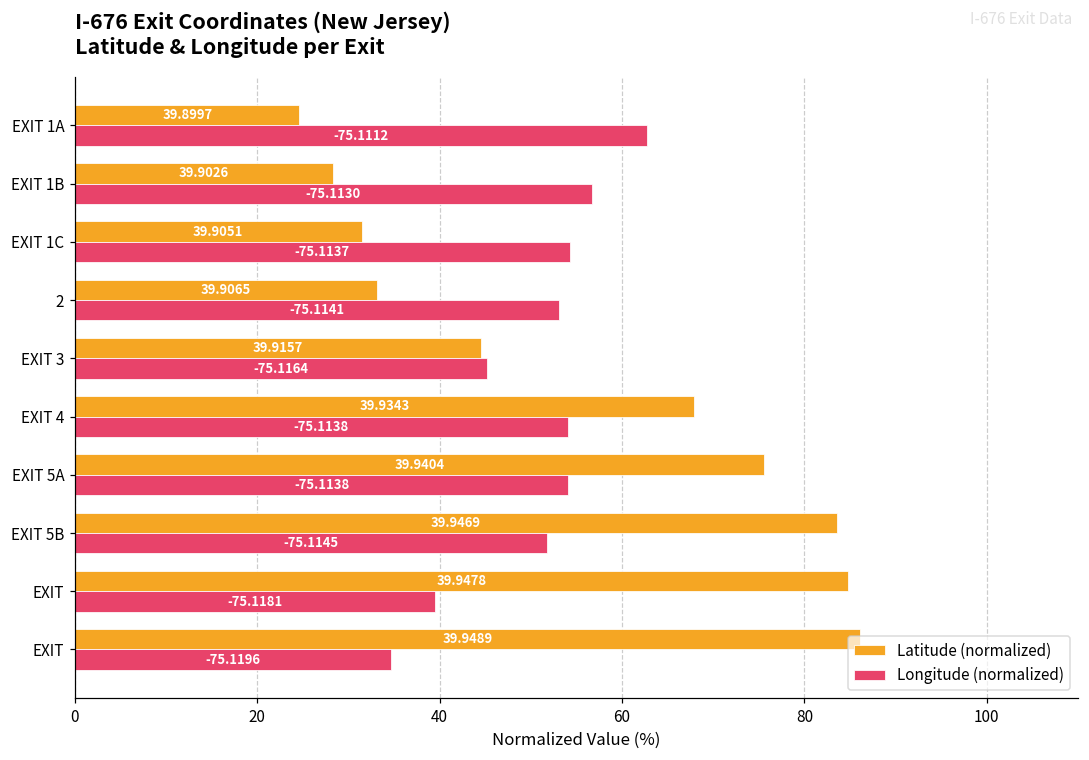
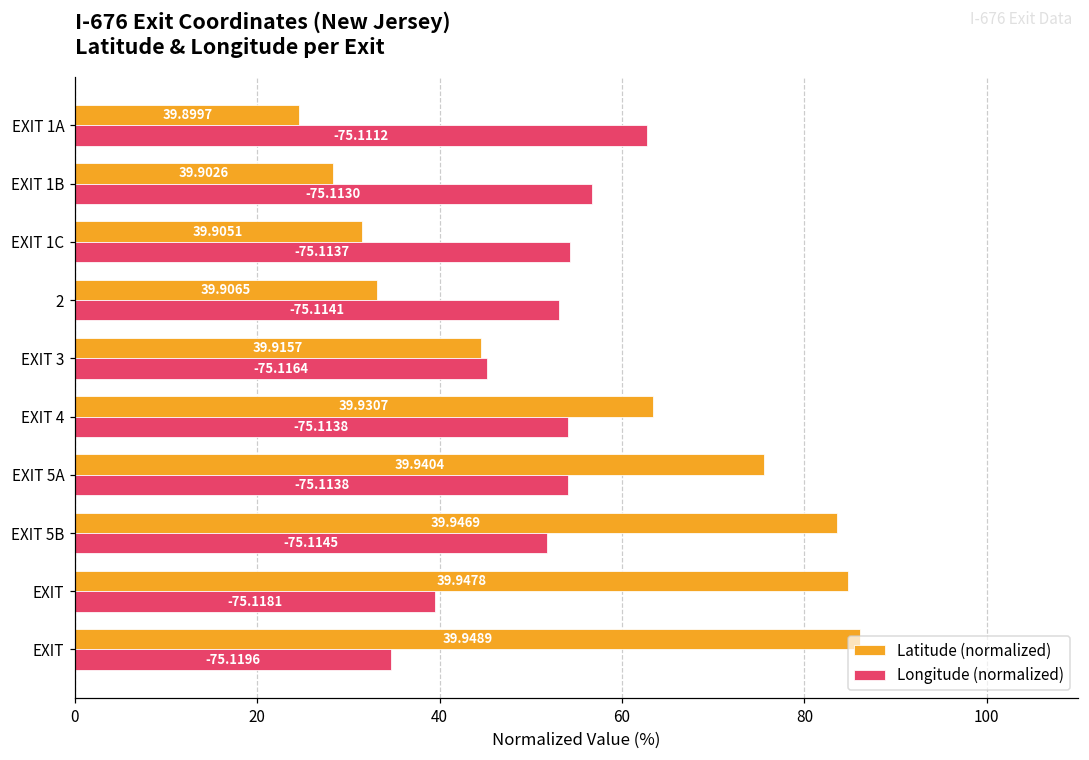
Latitude (normalized), EXIT 4: 39.9343 -> 39.9307
